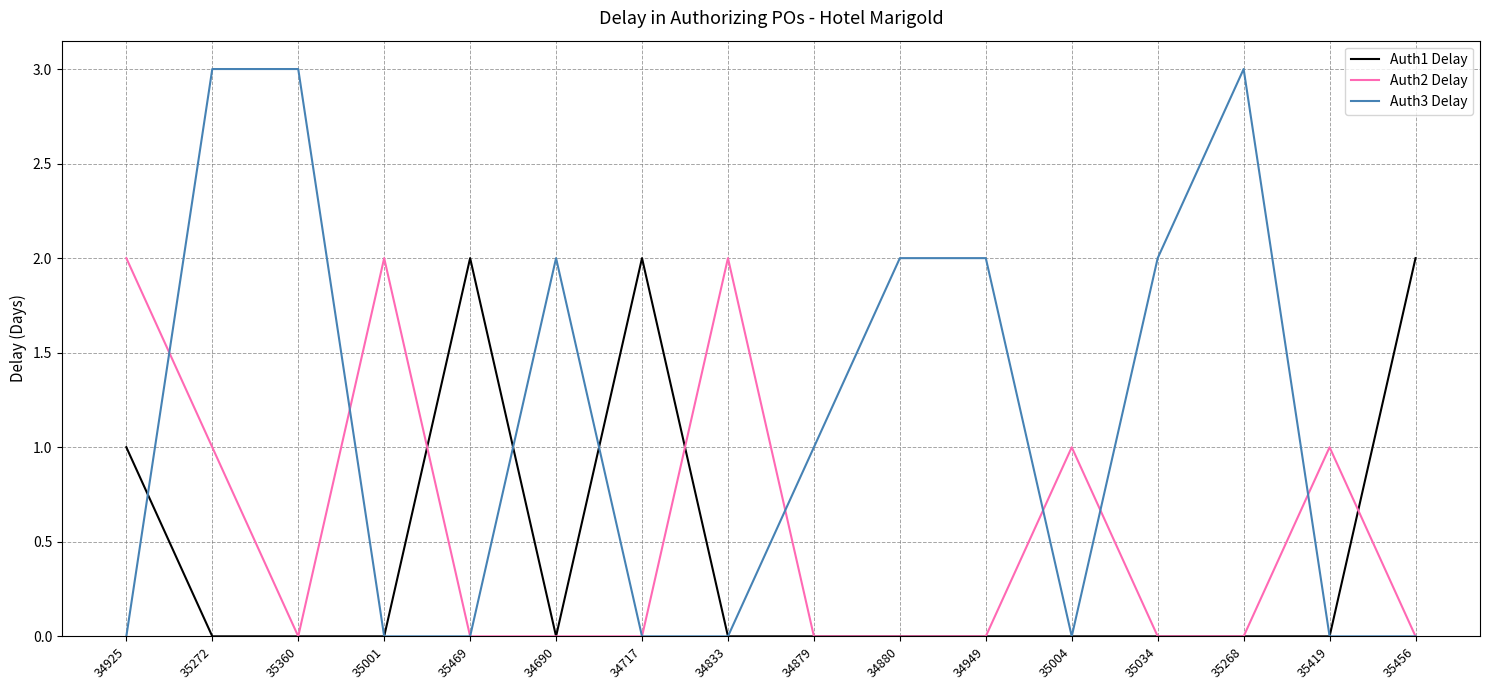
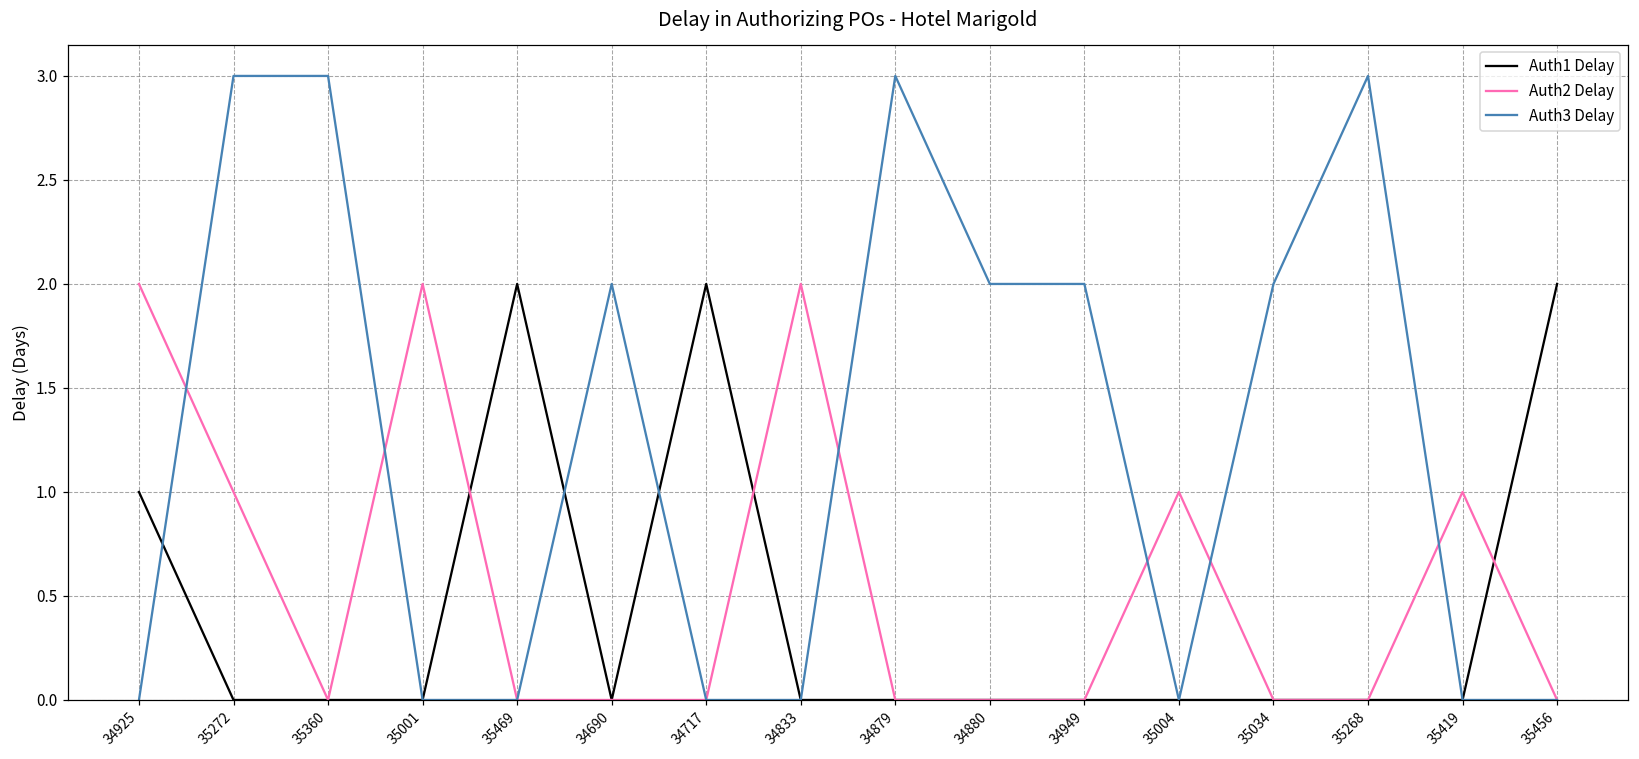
Auth3 Delay, 34879: 1 -> 3
